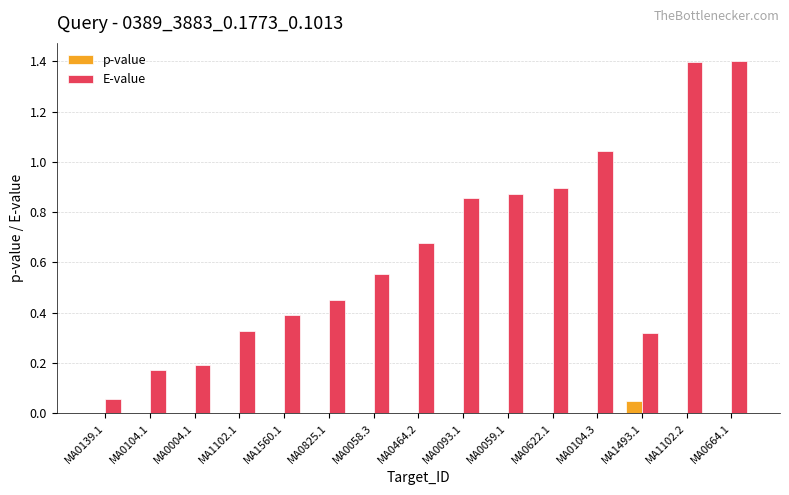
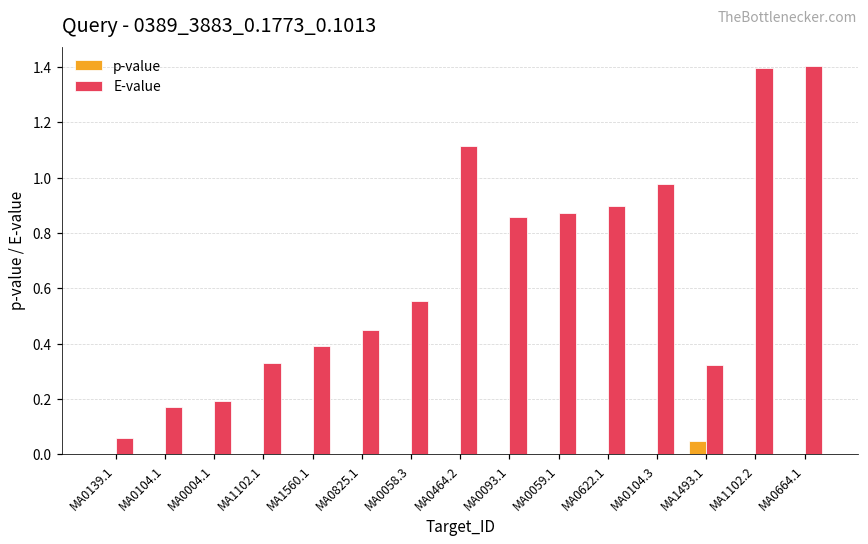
E-value, MA0464.2: 0.68 -> 1.11
E-value, MA0104.3: 1.04 -> 0.98
